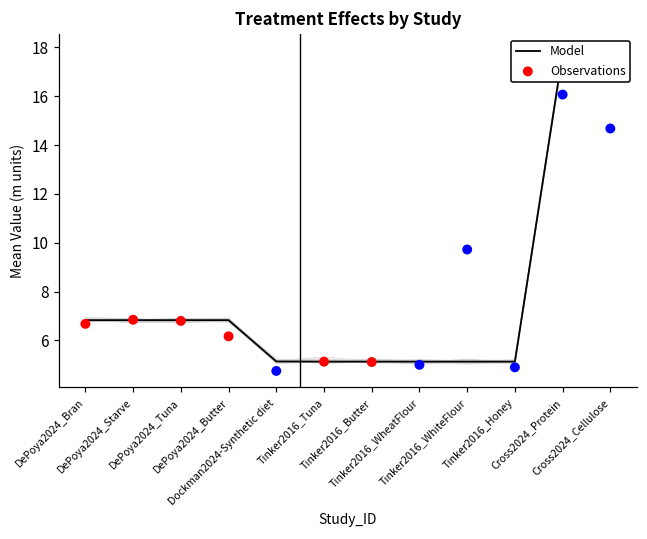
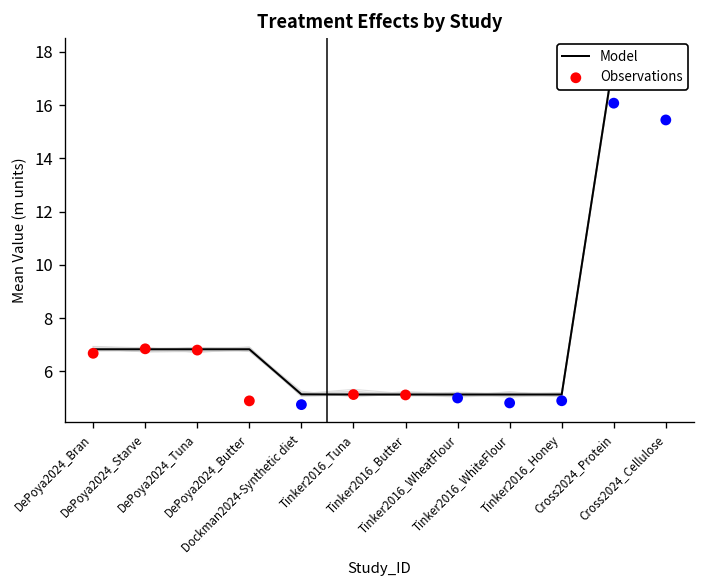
Observations, DePoya2024_Butter: 6.2 -> 4.9
Observations, Tinker2016_WhiteFlour: 9.7 -> 4.8
Observations, Cross2024_Cellulose: 14.7 -> 15.4
